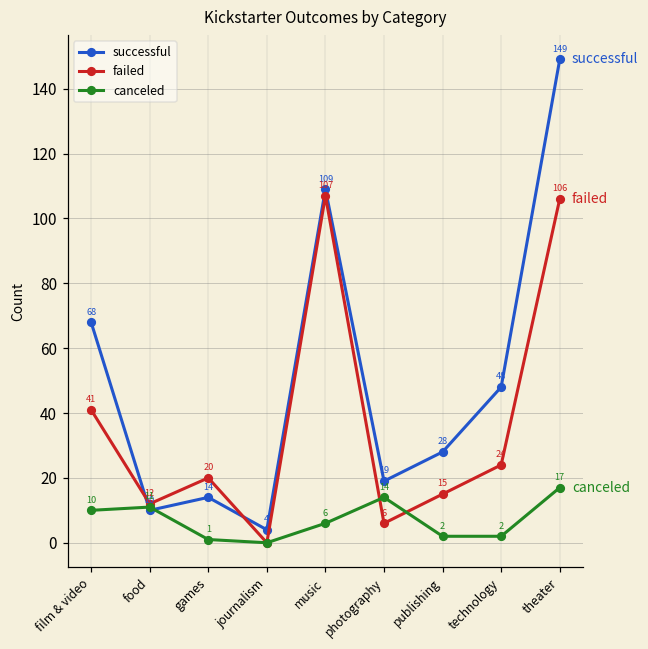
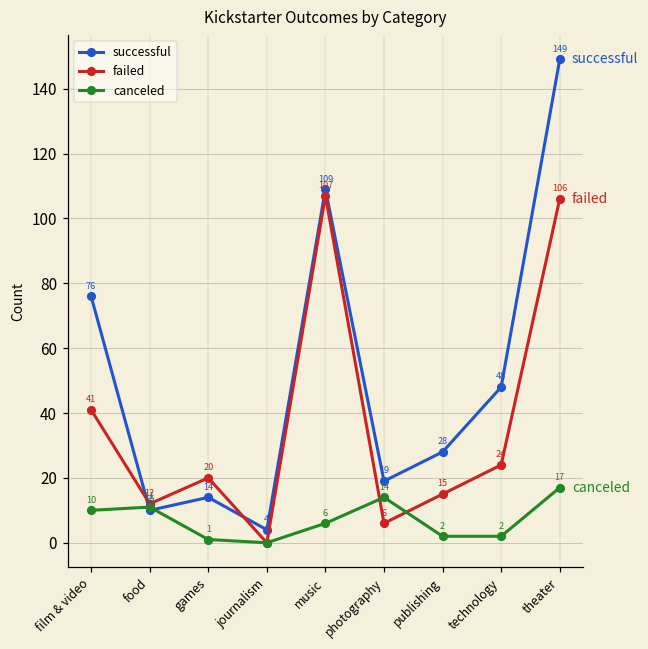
successful, film & video: 68 -> 76
